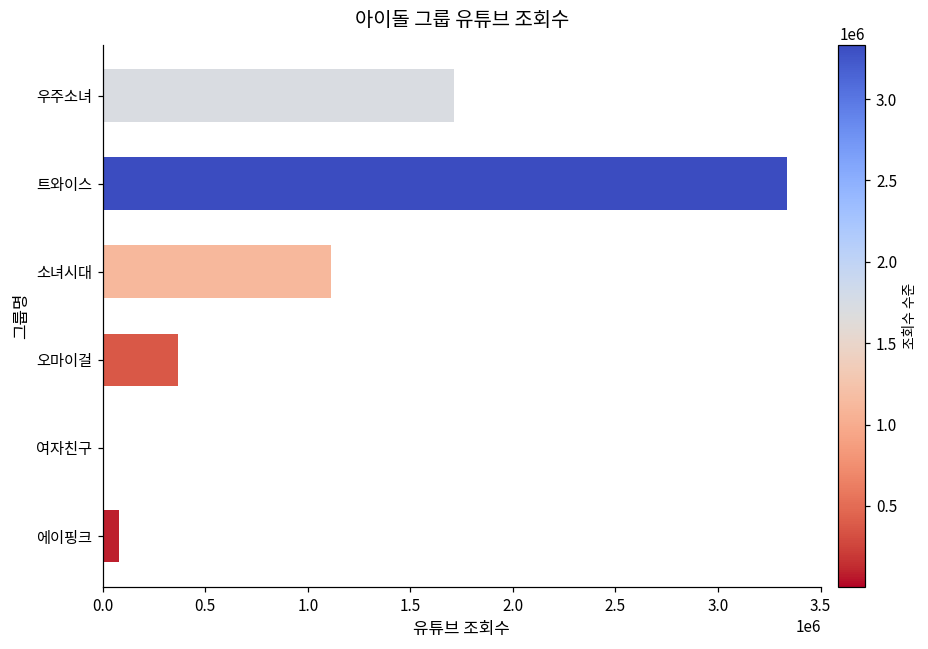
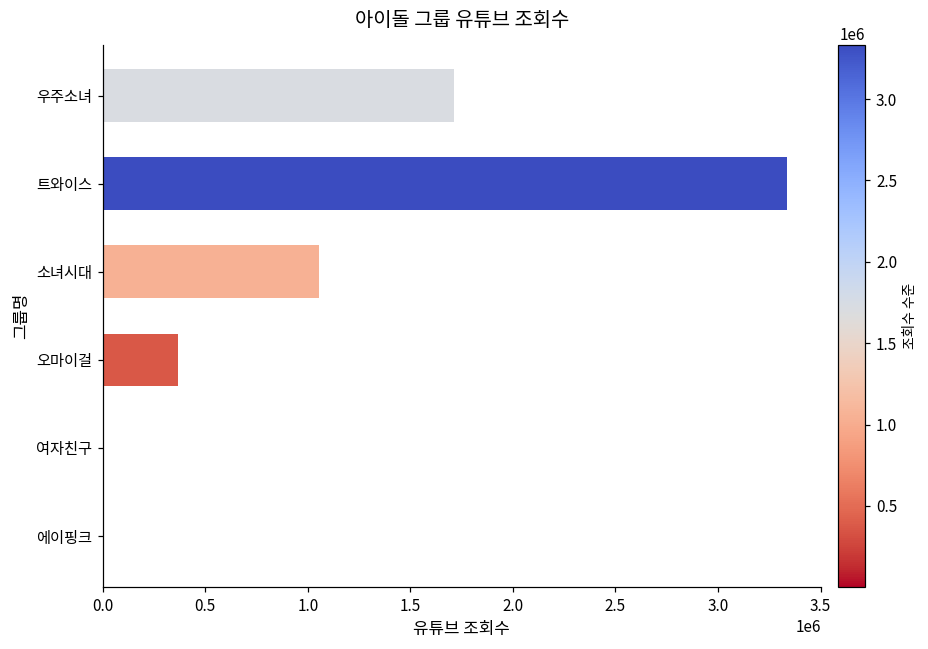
소녀시대: 1110000 -> 1060000
에이핑크: 80000 -> 0
